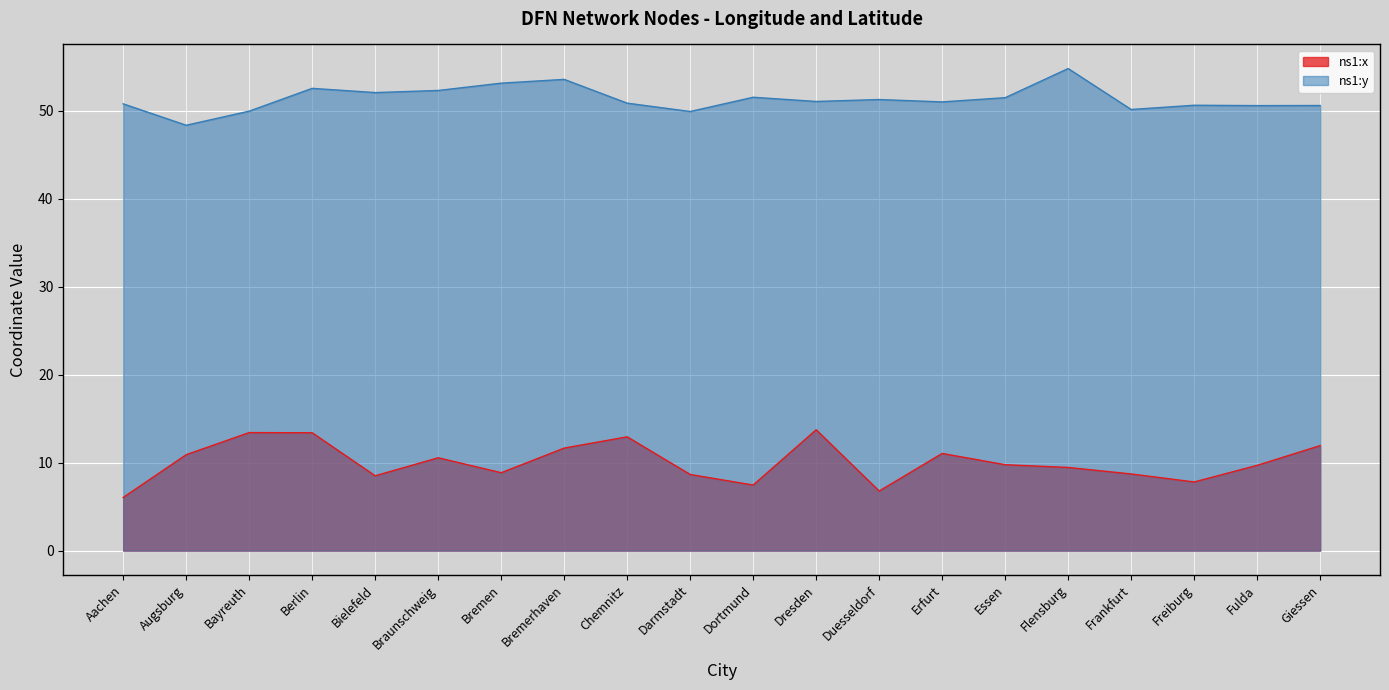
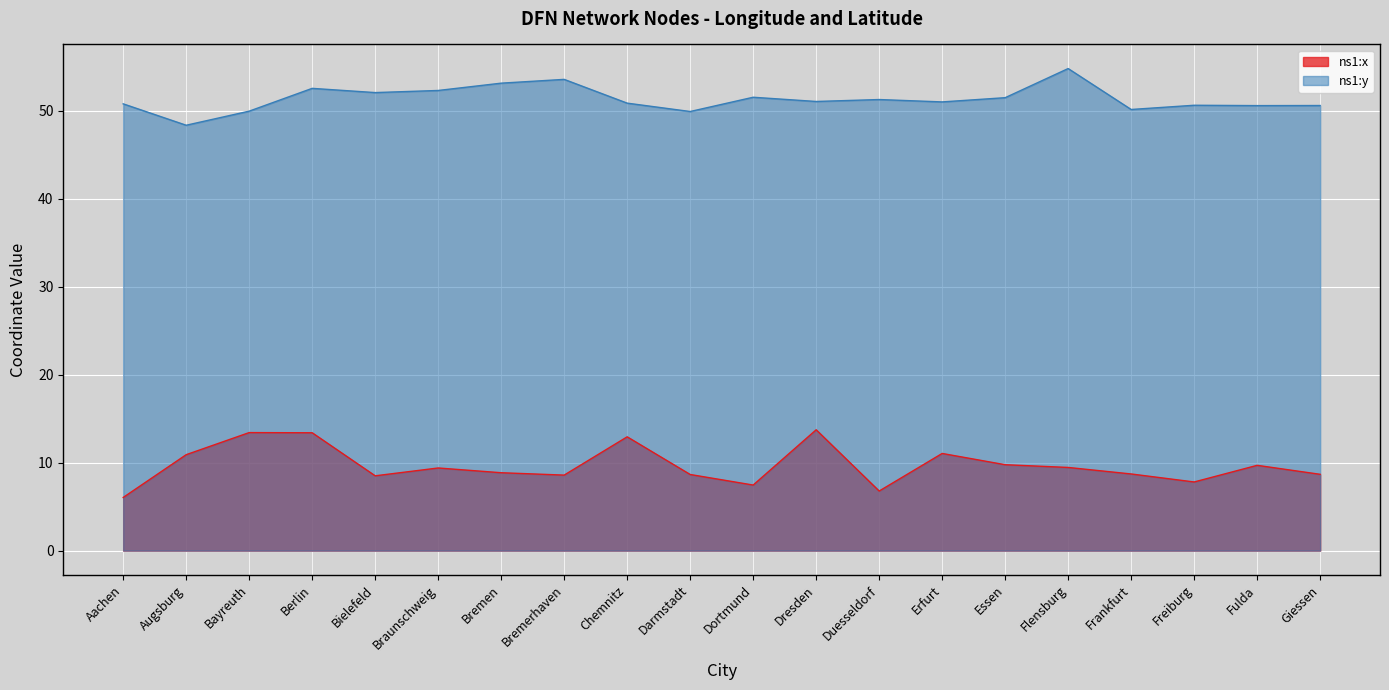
ns1:x, Braunschweig: 11 -> 9
ns1:x, Bremerhaven: 12 -> 9
ns1:x, Giessen: 12 -> 9
